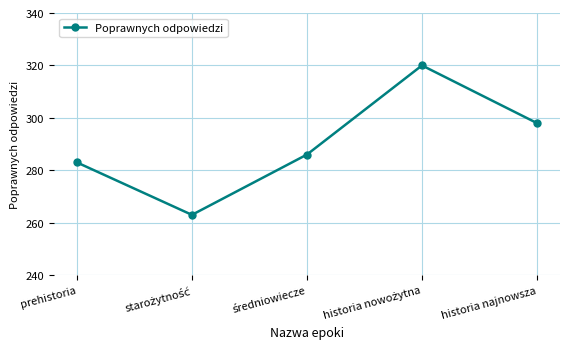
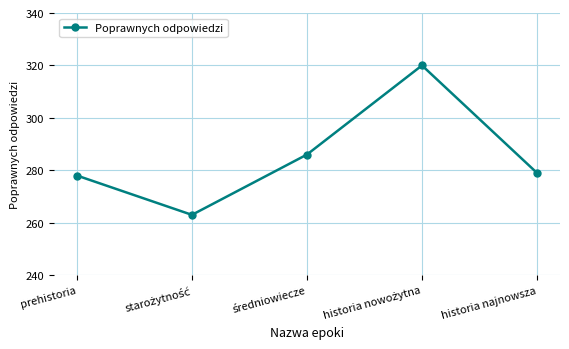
prehistoria: 283 -> 278
historia najnowsza: 298 -> 279
